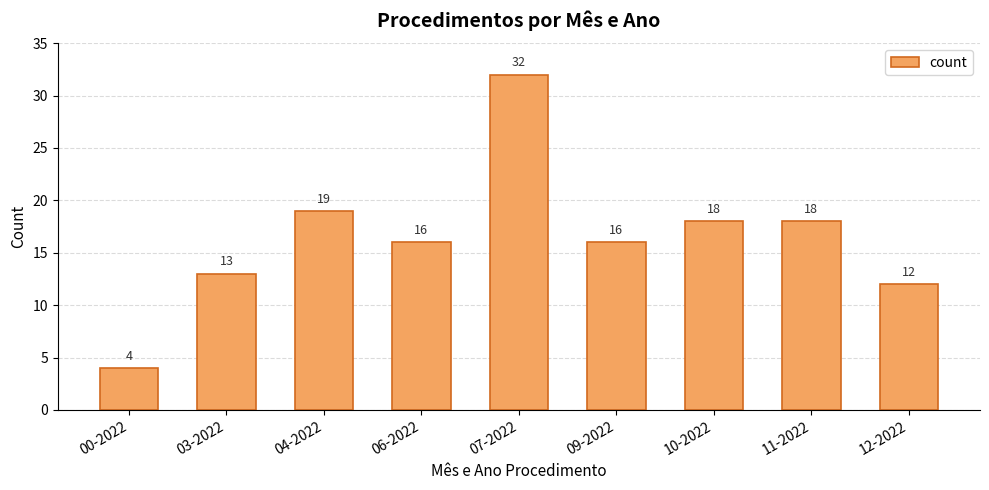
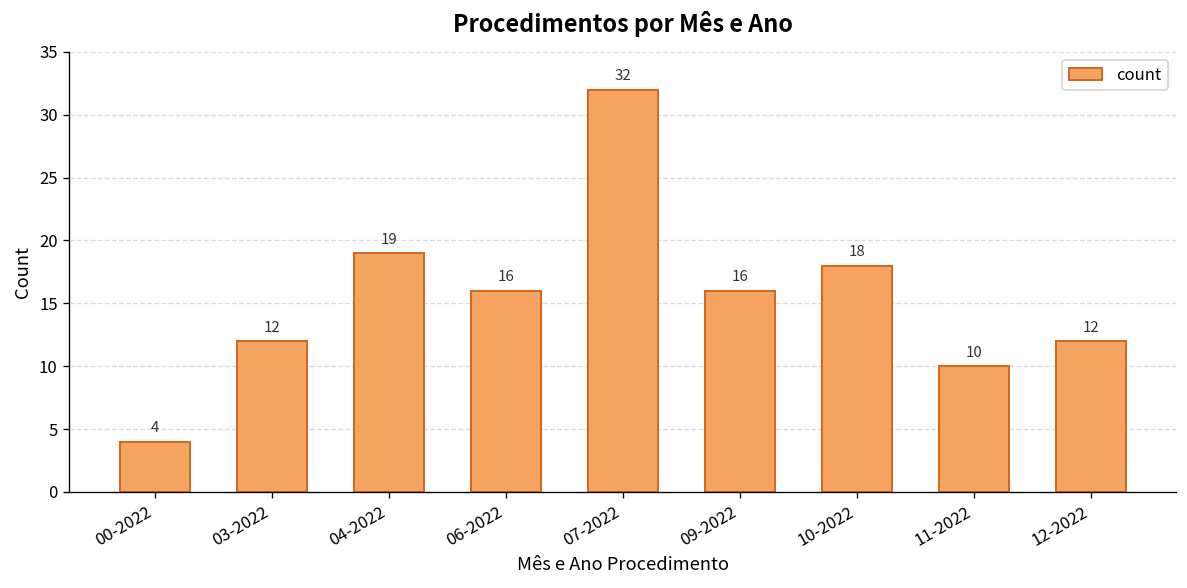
03-2022: 13 -> 12
11-2022: 18 -> 10
